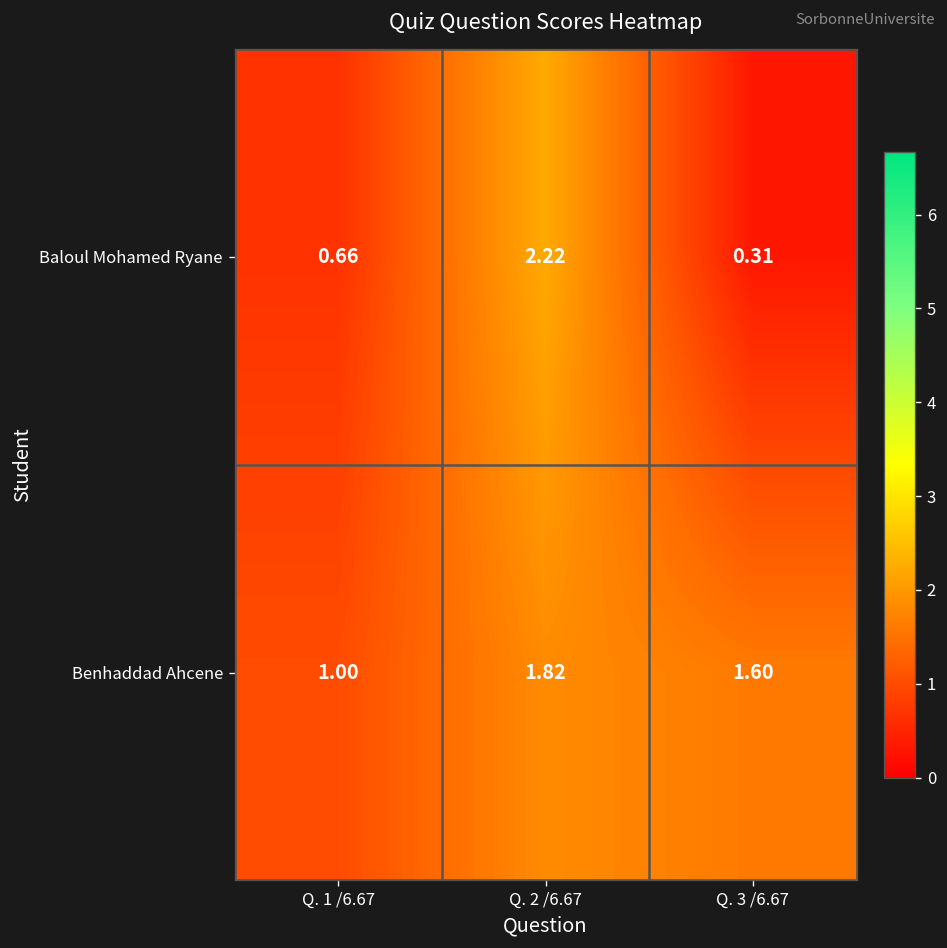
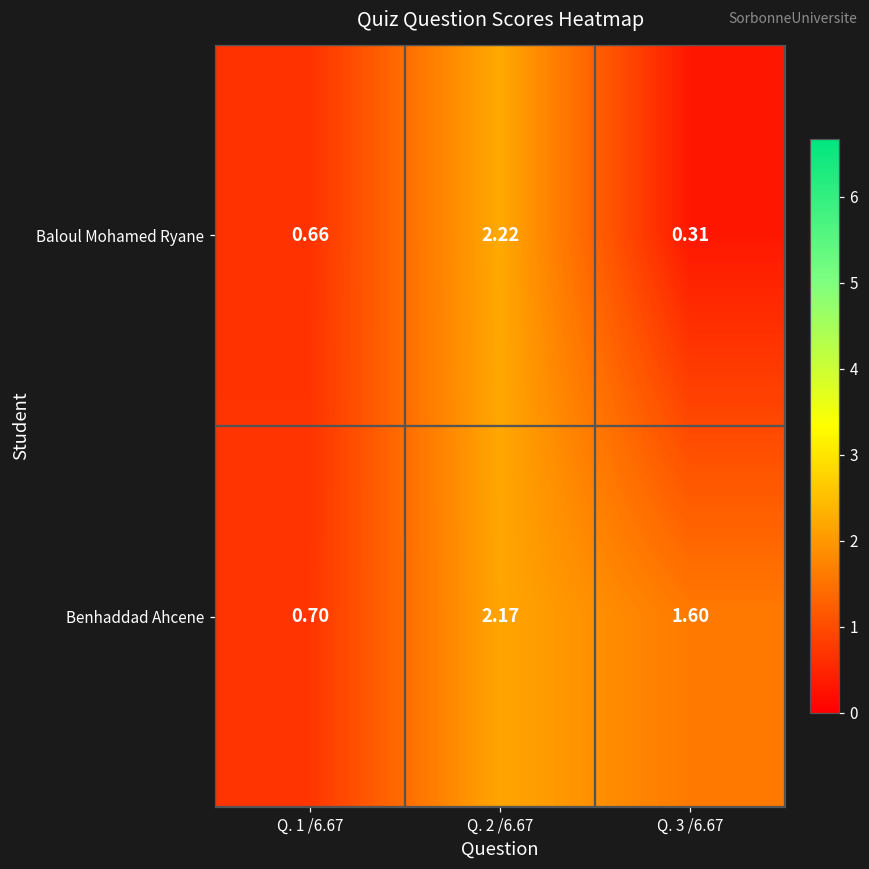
Benhaddad Ahcene, Q. 1 /6.67: 1.00 -> 0.70
Benhaddad Ahcene, Q. 2 /6.67: 1.82 -> 2.17
